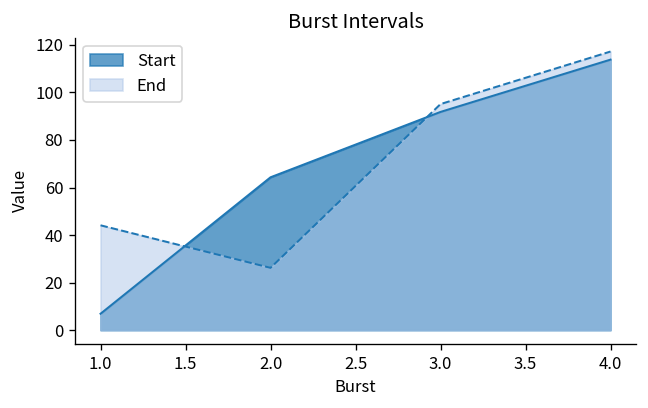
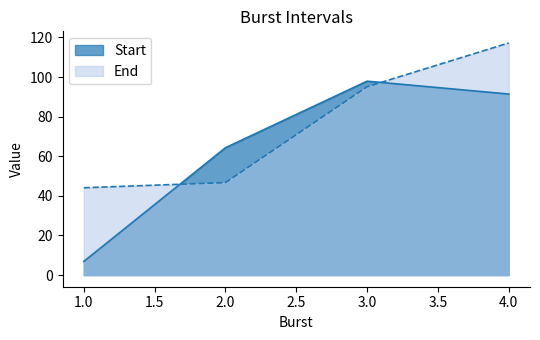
End, 2.0: 26 -> 47
Start, 3.0: 92 -> 98
Start, 4.0: 114 -> 91
